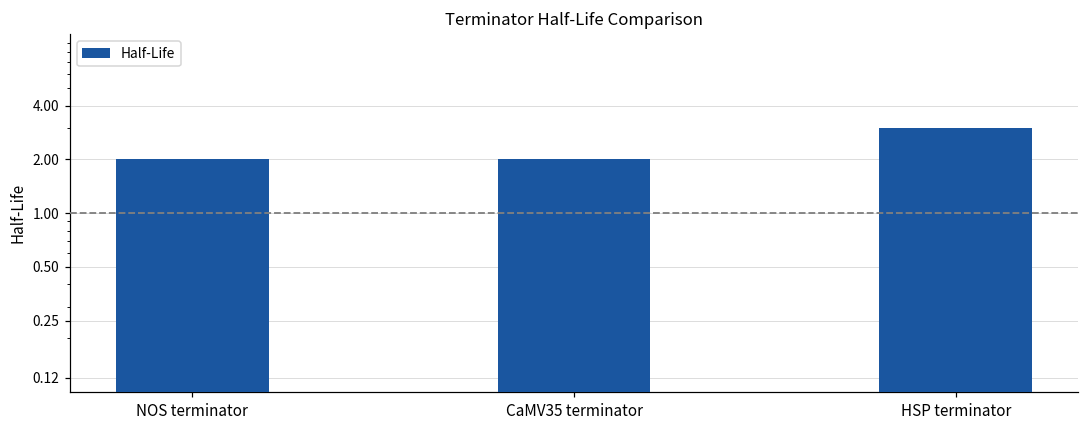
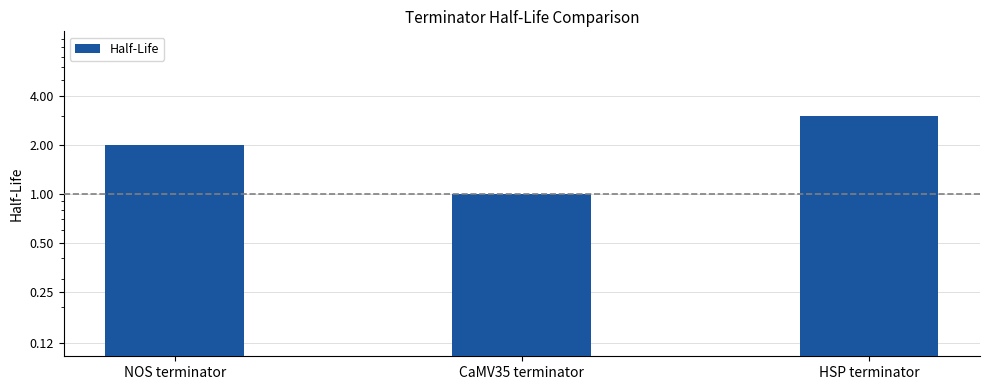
CaMV35 terminator: 2 -> 1
